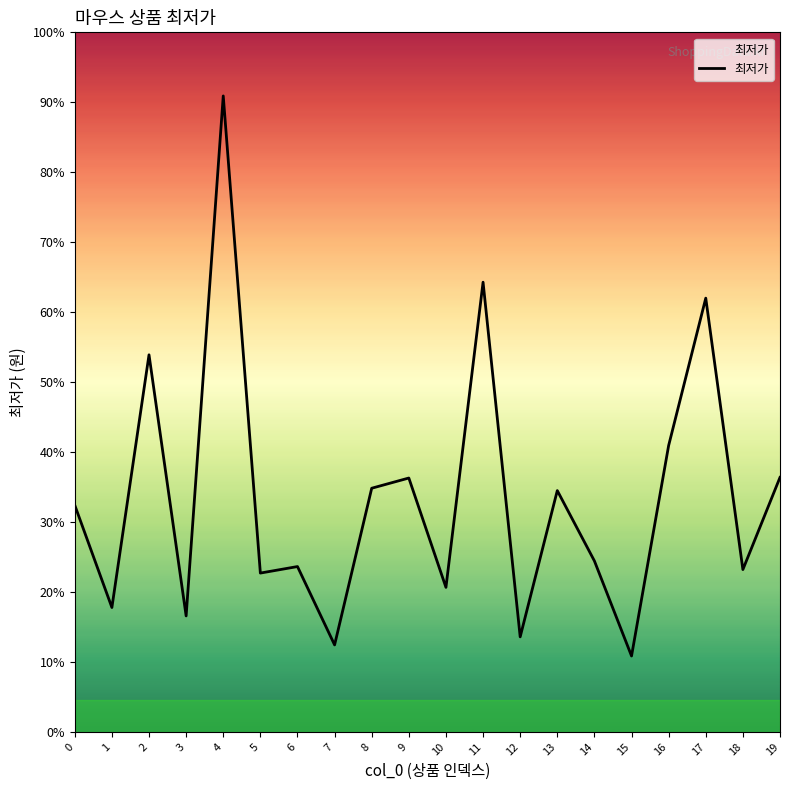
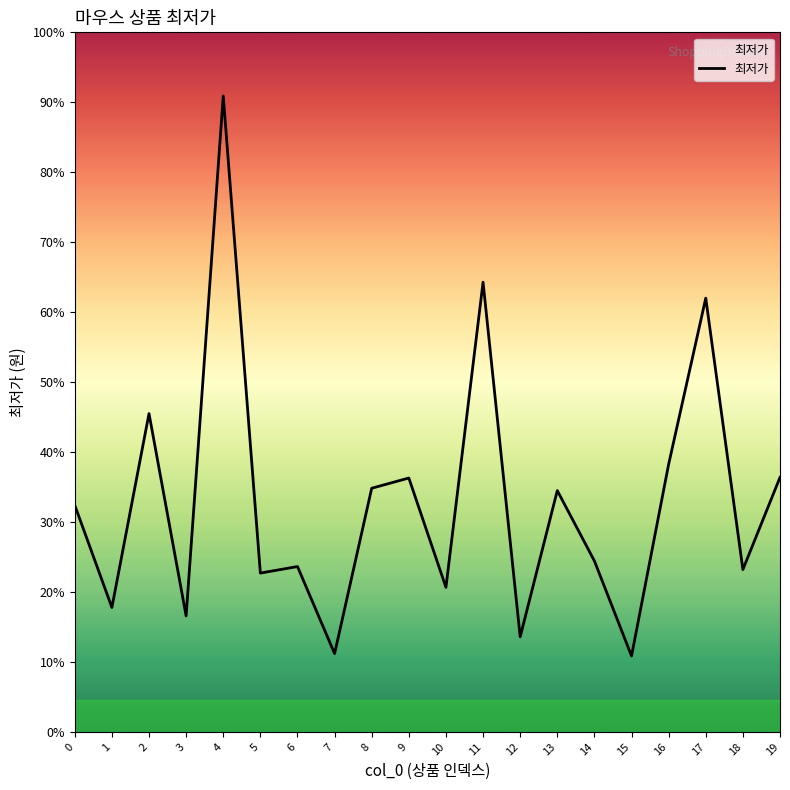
2: 54% -> 46%
7: 12% -> 11%
16: 41% -> 38%
